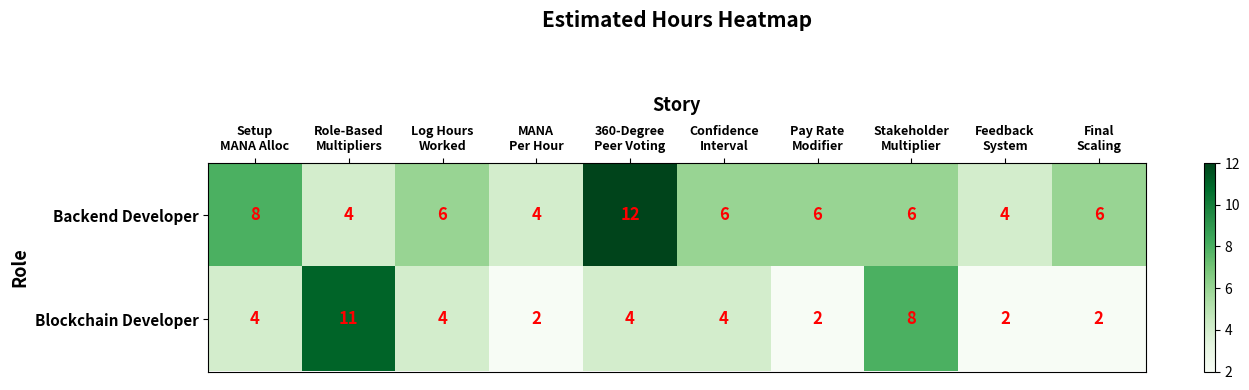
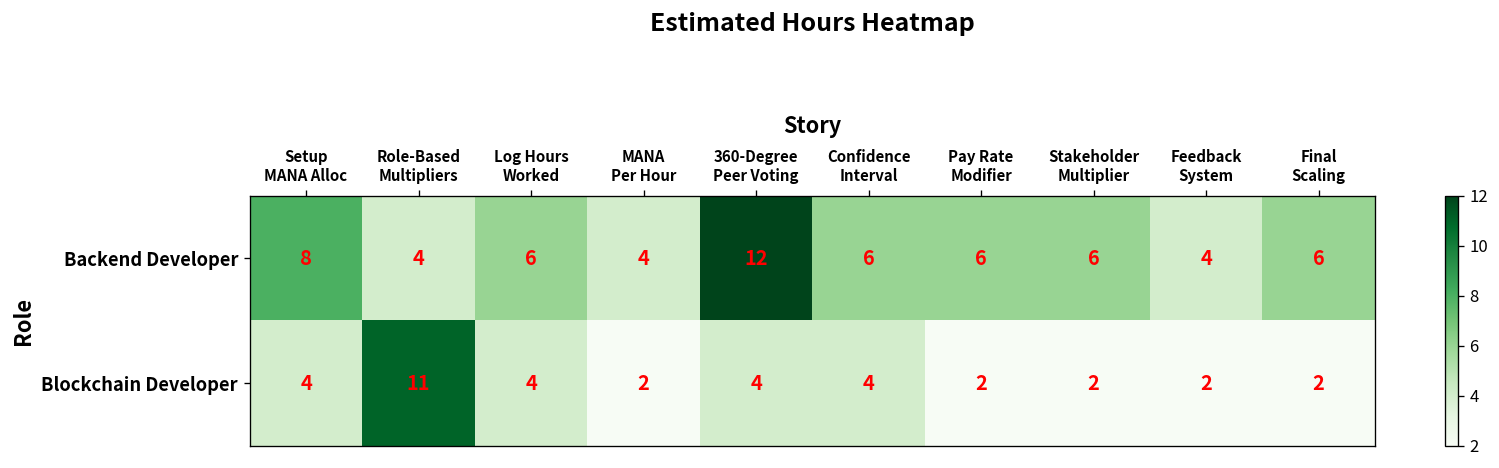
Blockchain Developer, Stakeholder Multiplier: 8 -> 2
